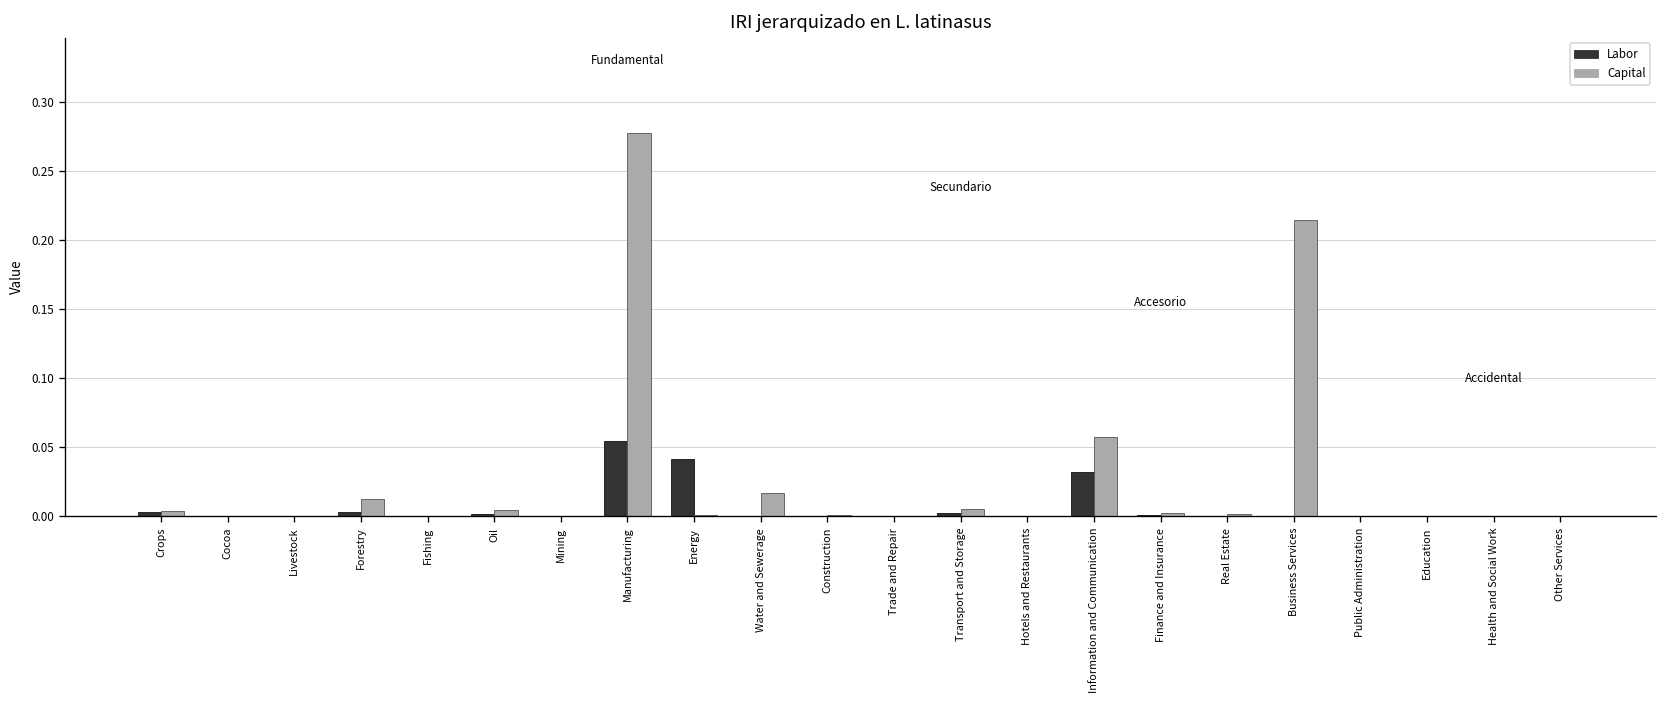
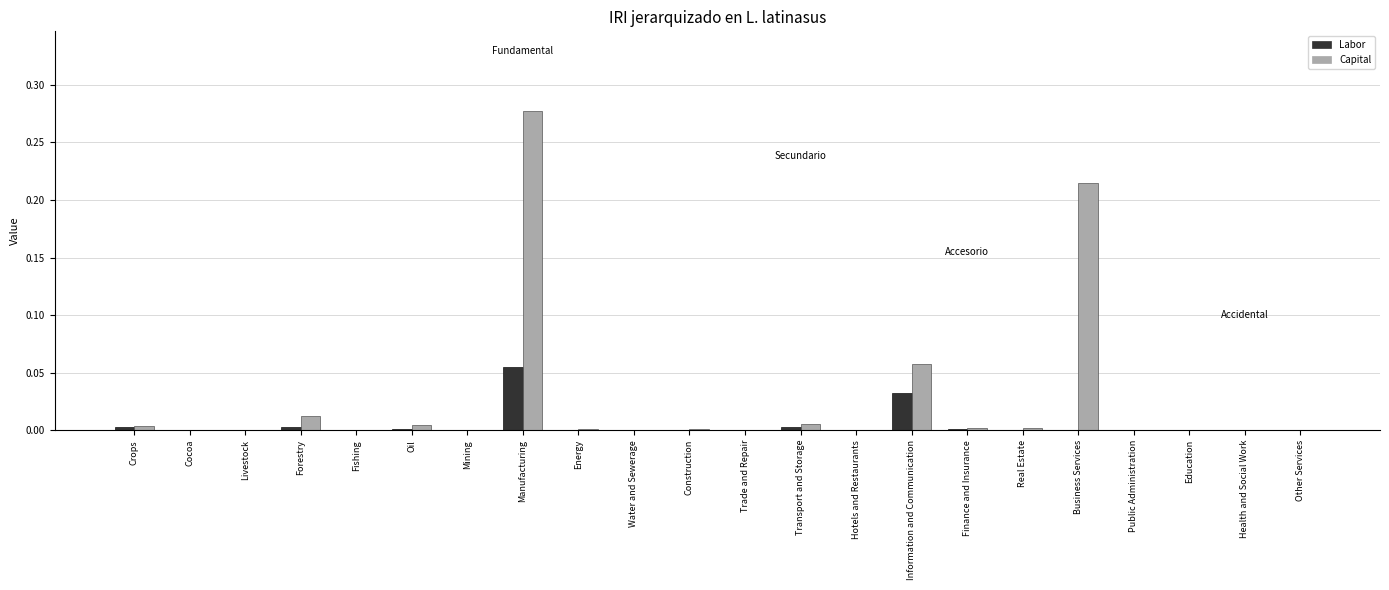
Labor, Energy: 0.042 -> 0.000
Capital, Water and Sewerage: 0.017 -> 0.000
